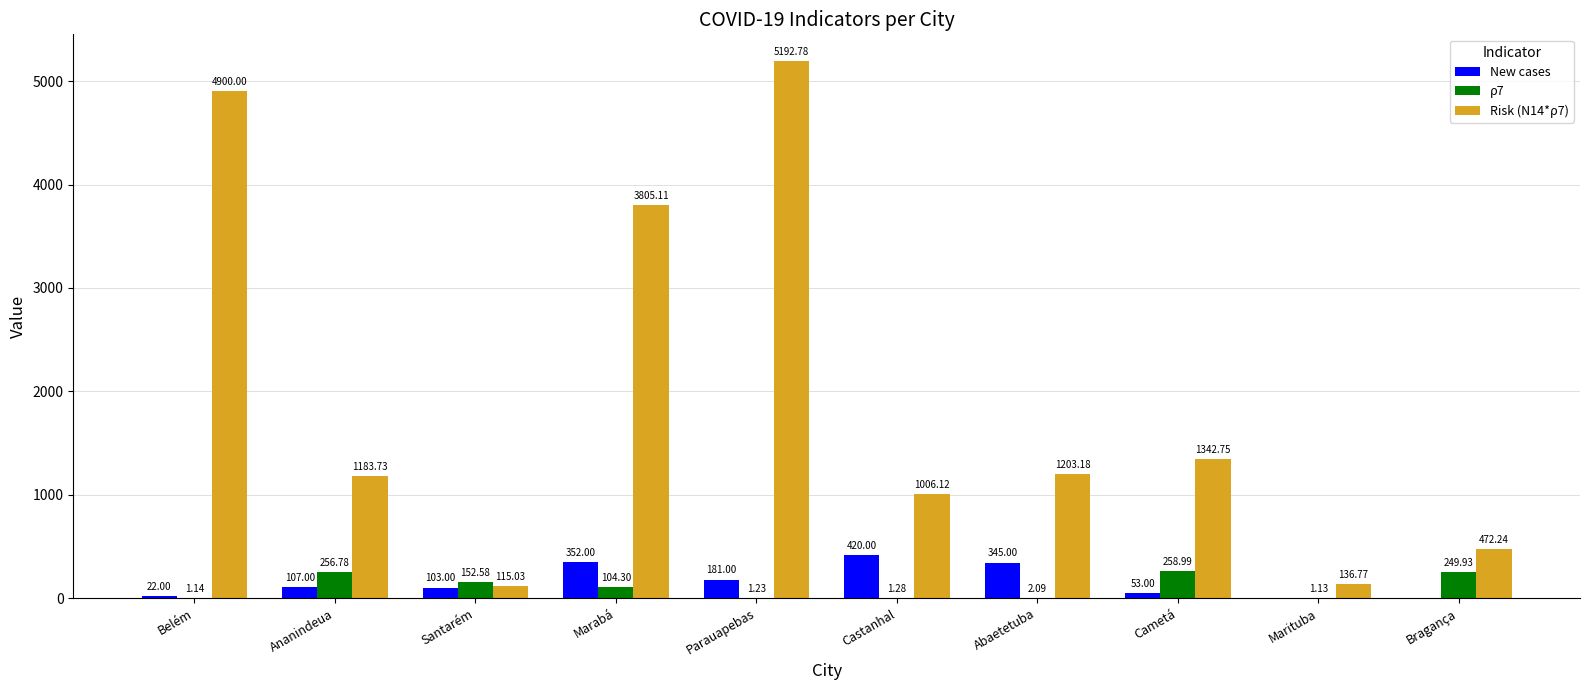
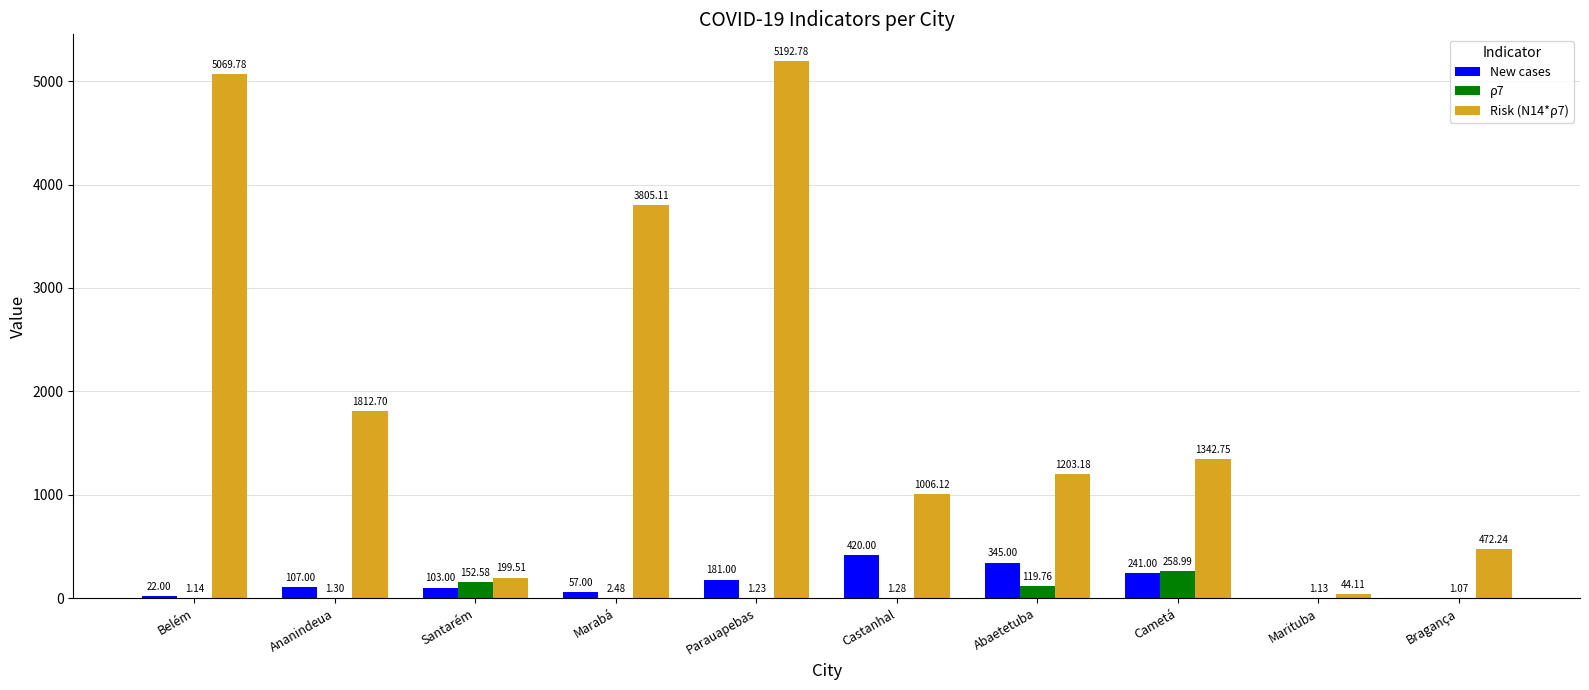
Risk (N14*ρ7), Belém: 4900.00 -> 5069.78
ρ7, Ananindeua: 256.78 -> 1.30
Risk (N14*ρ7), Ananindeua: 1183.73 -> 1812.70
Risk (N14*ρ7), Santarém: 115.03 -> 199.51
New cases, Marabá: 352.00 -> 57.00
ρ7, Marabá: 104.30 -> 2.48
ρ7, Abaetetuba: 2.09 -> 119.76
New cases, Cametá: 53.00 -> 241.00
Risk (N14*ρ7), Marituba: 136.77 -> 44.11
ρ7, Bragança: 249.93 -> 1.07
